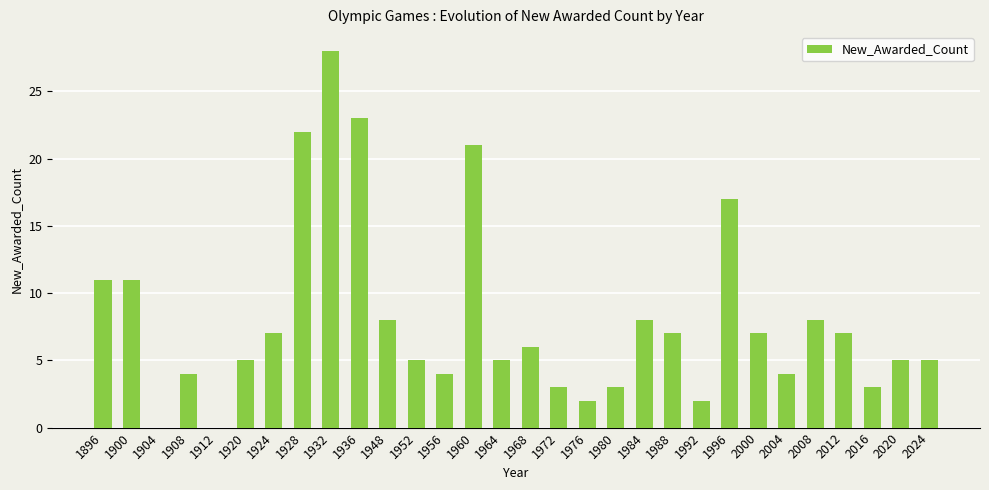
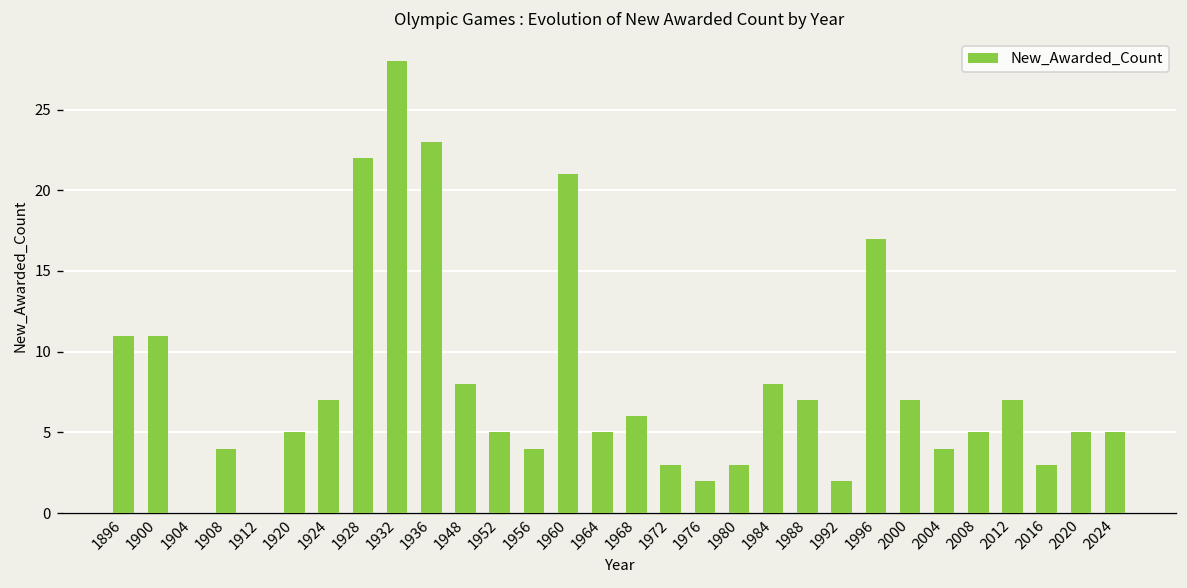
2008: 8 -> 5
